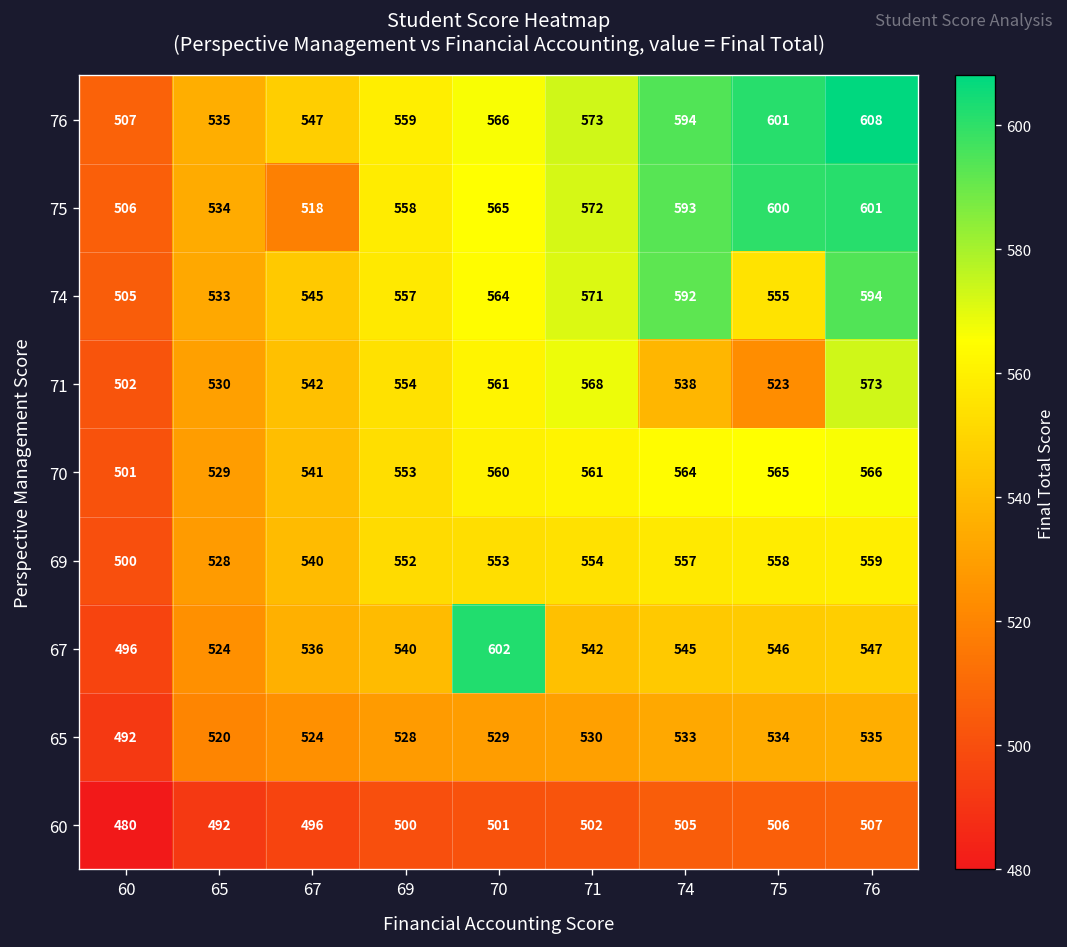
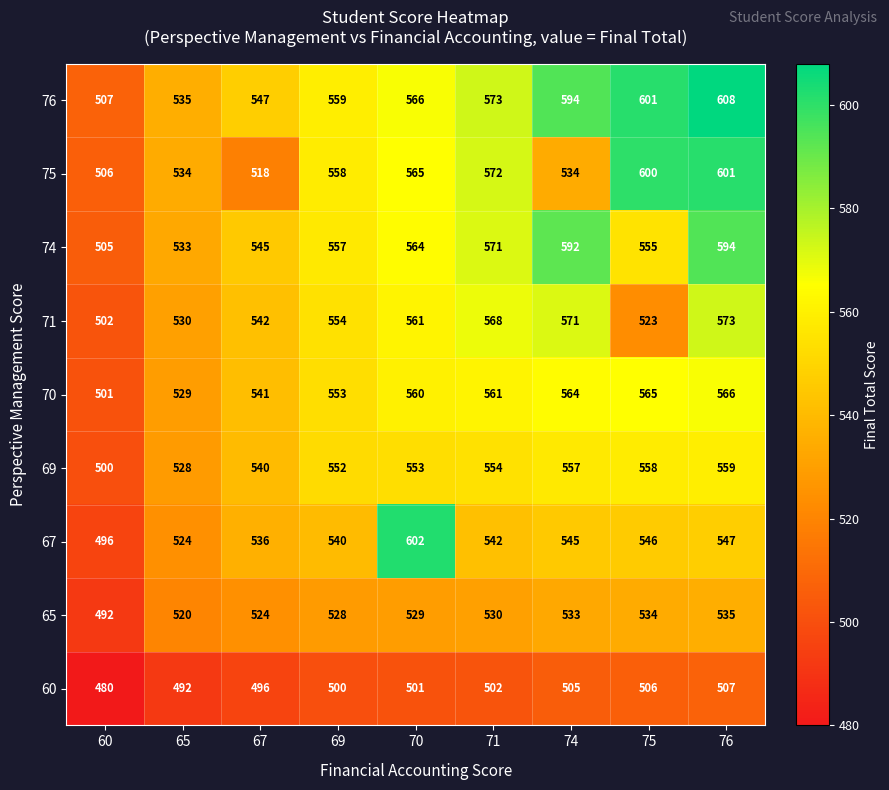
75, 74: 593 -> 534
71, 74: 538 -> 571
